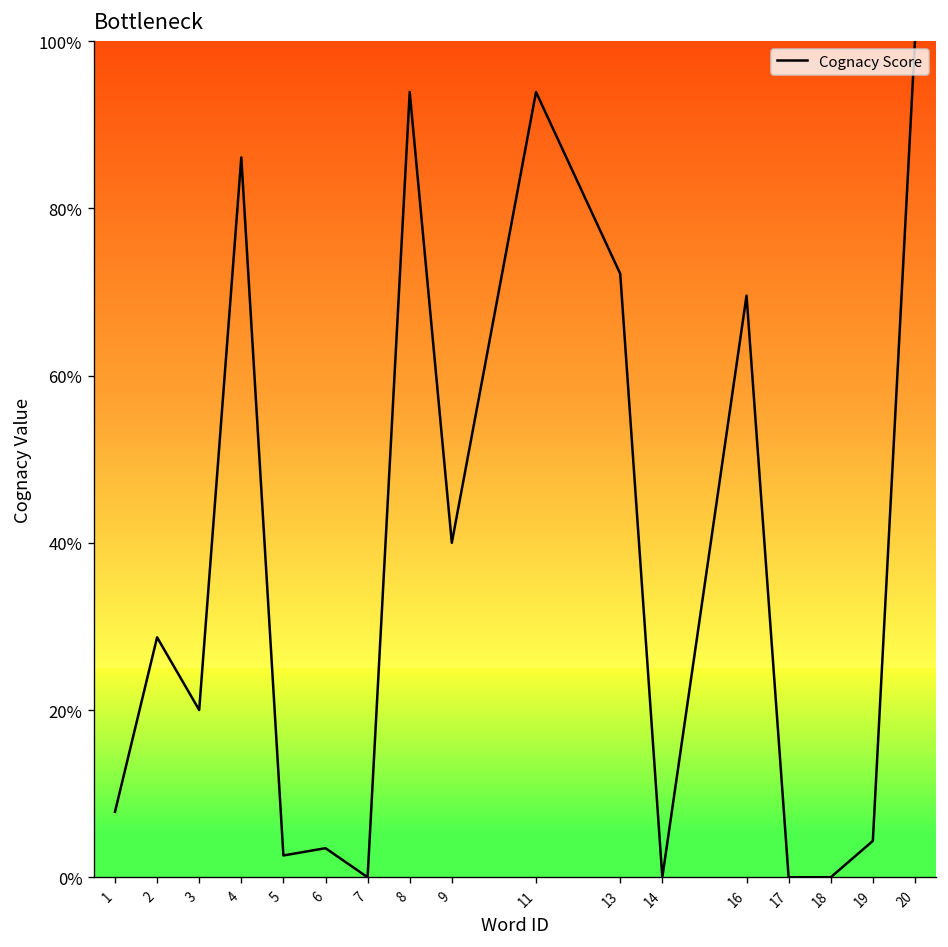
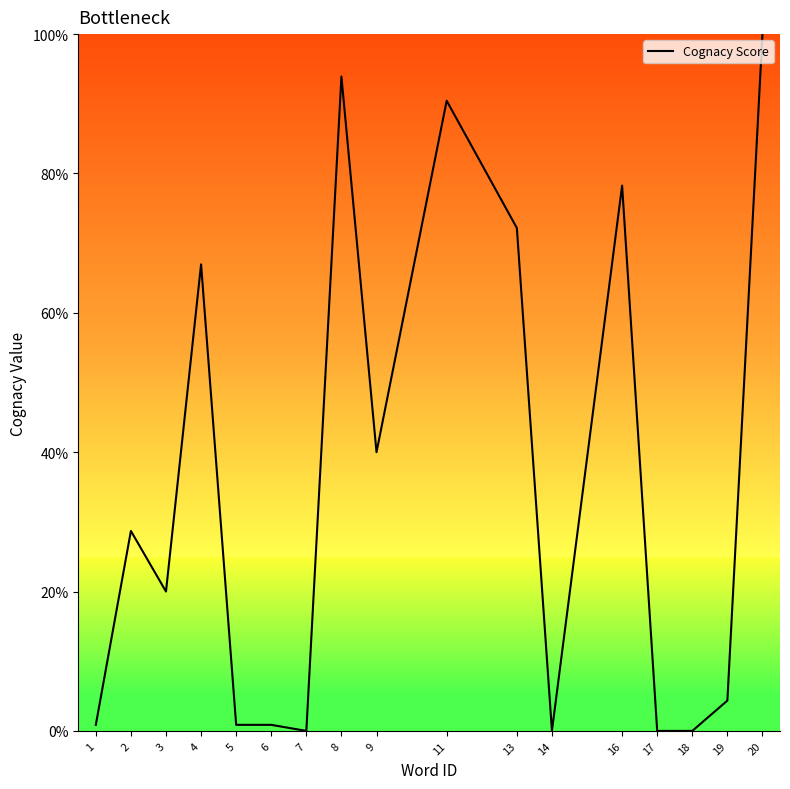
Cognacy Score, 1: 8% -> 1%
Cognacy Score, 4: 86% -> 67%
Cognacy Score, 5: 3% -> 1%
Cognacy Score, 6: 3% -> 1%
Cognacy Score, 11: 94% -> 90%
Cognacy Score, 16: 70% -> 78%
